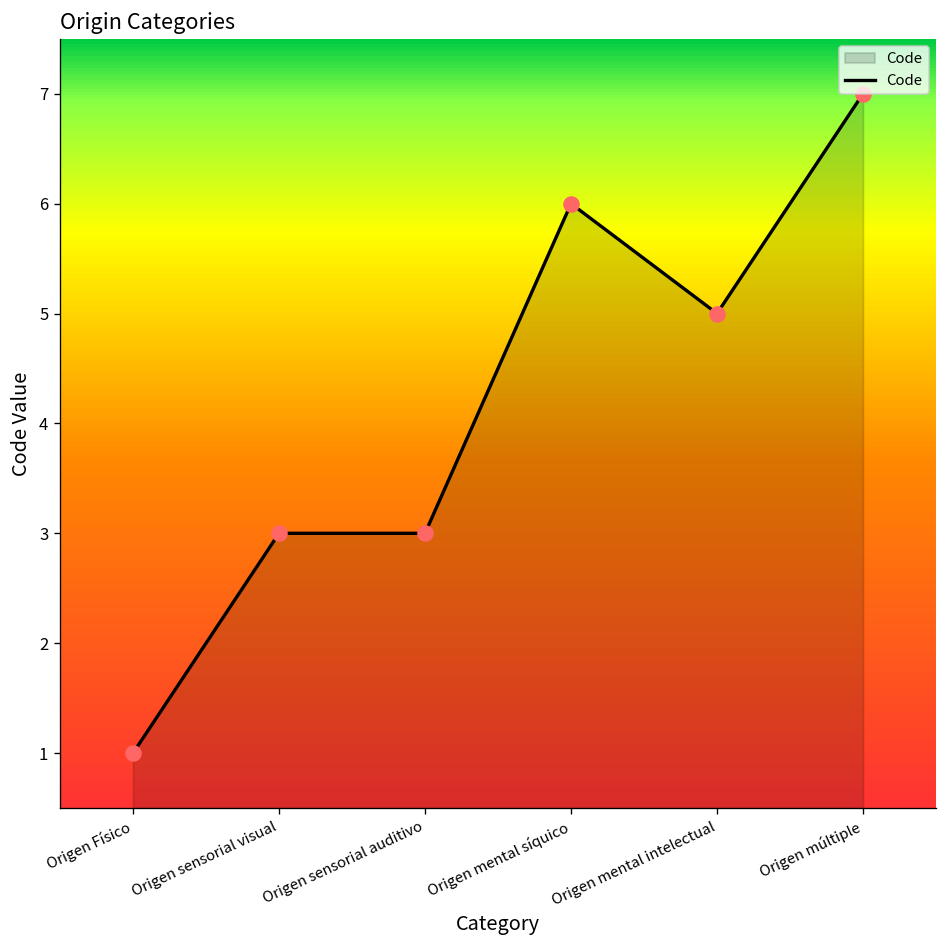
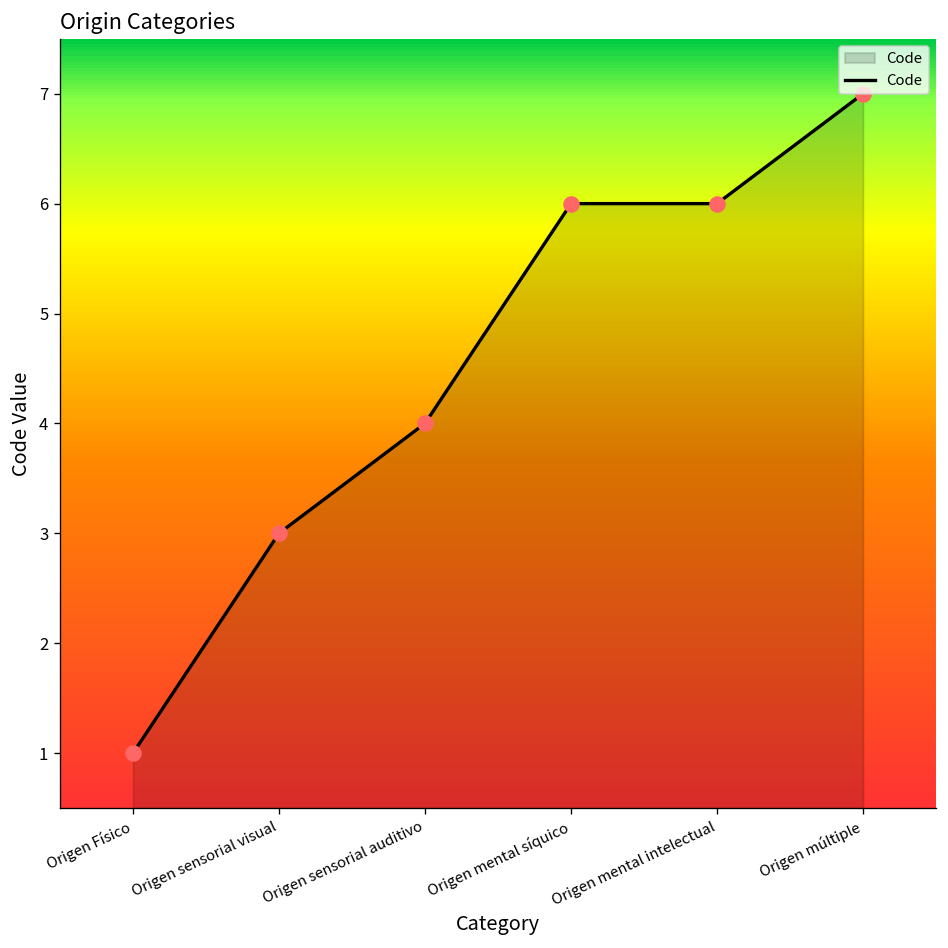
Origen sensorial auditivo: 3 -> 4
Origen mental intelectual: 5 -> 6
